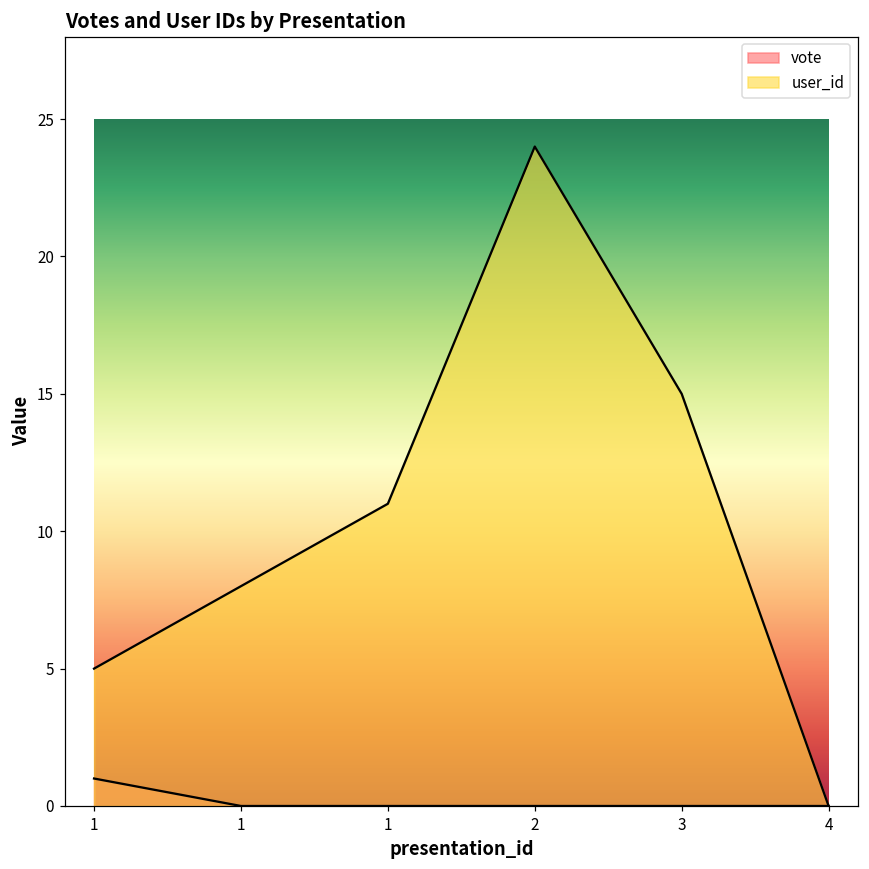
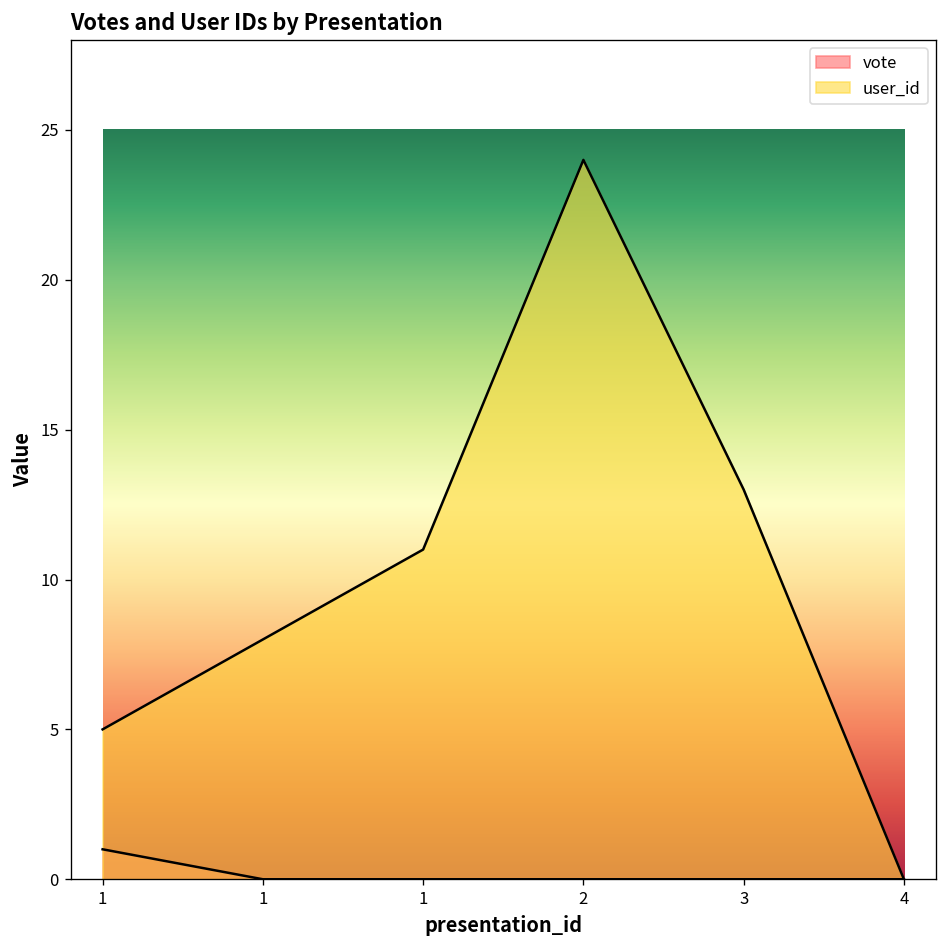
user_id, 3: 15 -> 13
